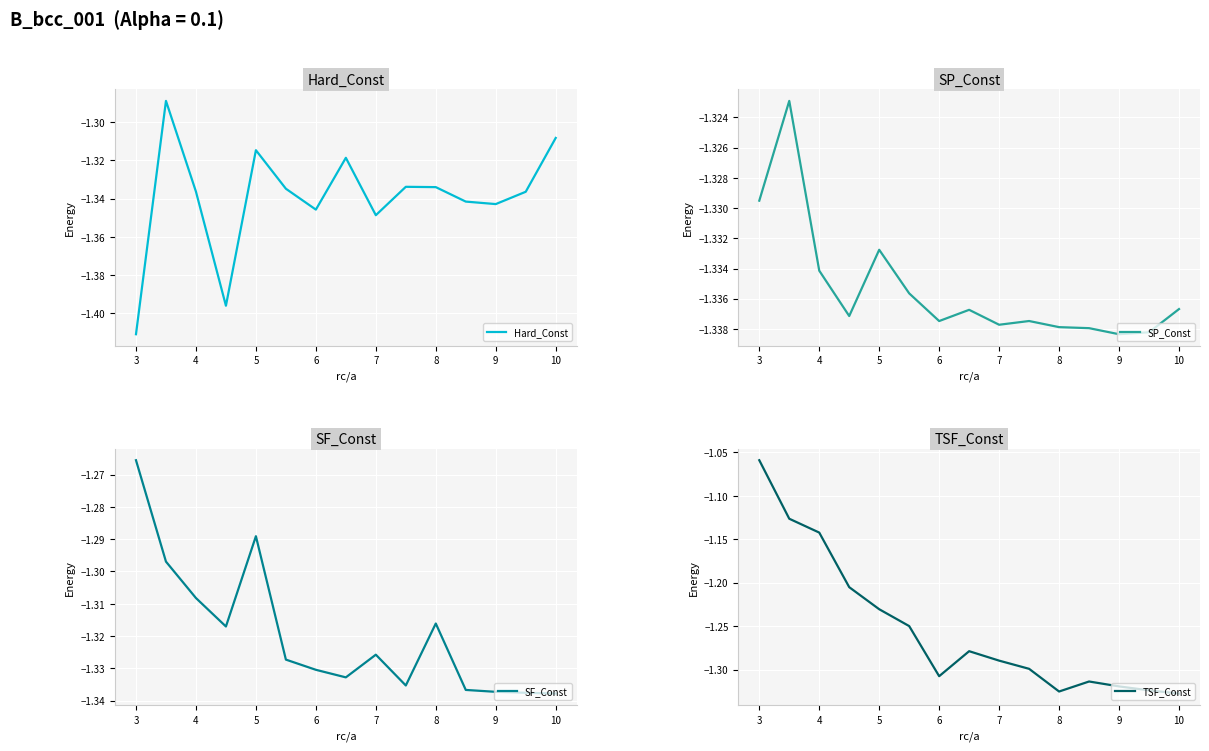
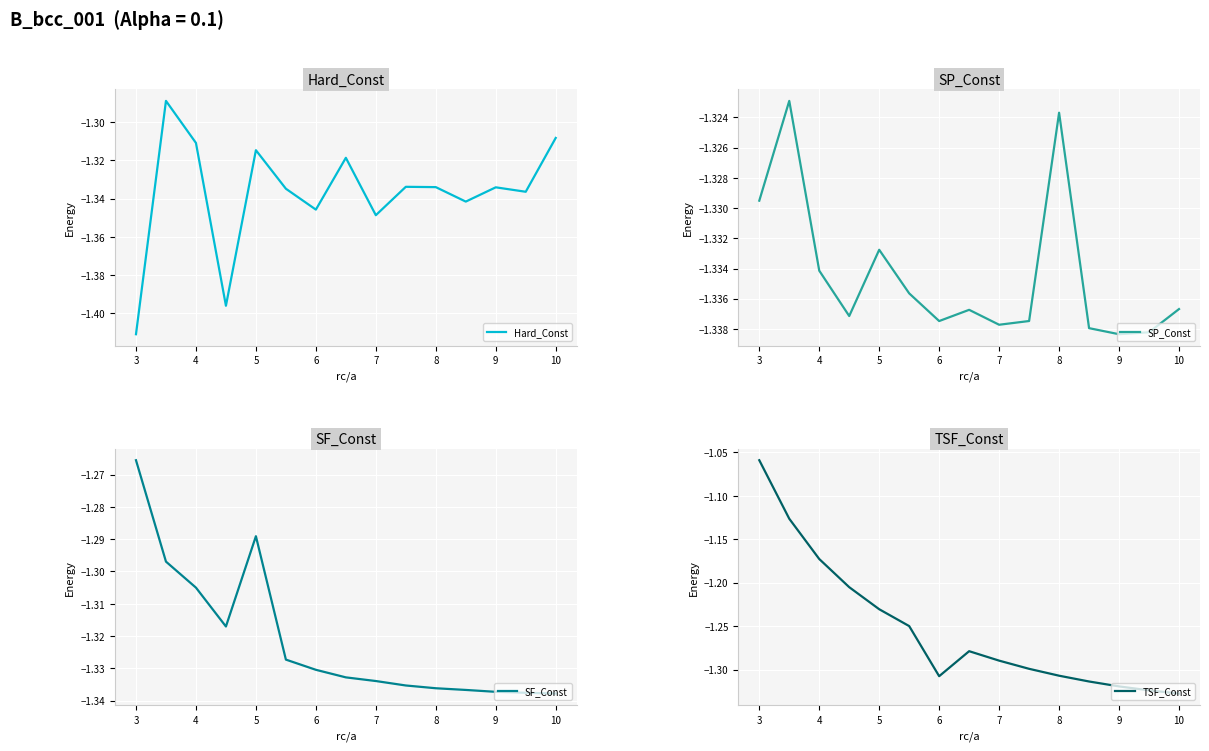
Hard_Const, 4: -1.336 -> -1.311
Hard_Const, 9: -1.343 -> -1.334
SP_Const, 8: -1.3379 -> -1.3237
SF_Const, 4: -1.308 -> -1.305
SF_Const, 7: -1.326 -> -1.334
SF_Const, 8: -1.316 -> -1.336
TSF_Const, 4: -1.14 -> -1.17
TSF_Const, 8: -1.33 -> -1.31
